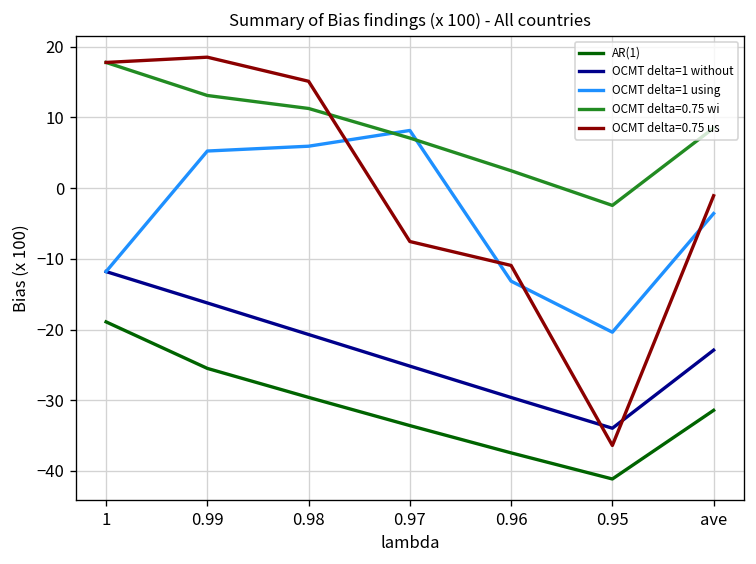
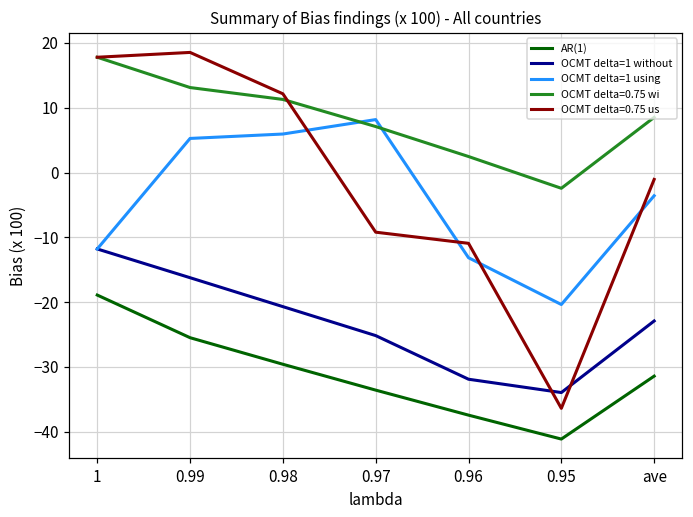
OCMT delta=0.75 us, 0.98: 15 -> 12
OCMT delta=0.75 us, 0.97: -8 -> -9
OCMT delta=1 without, 0.96: -30 -> -32
